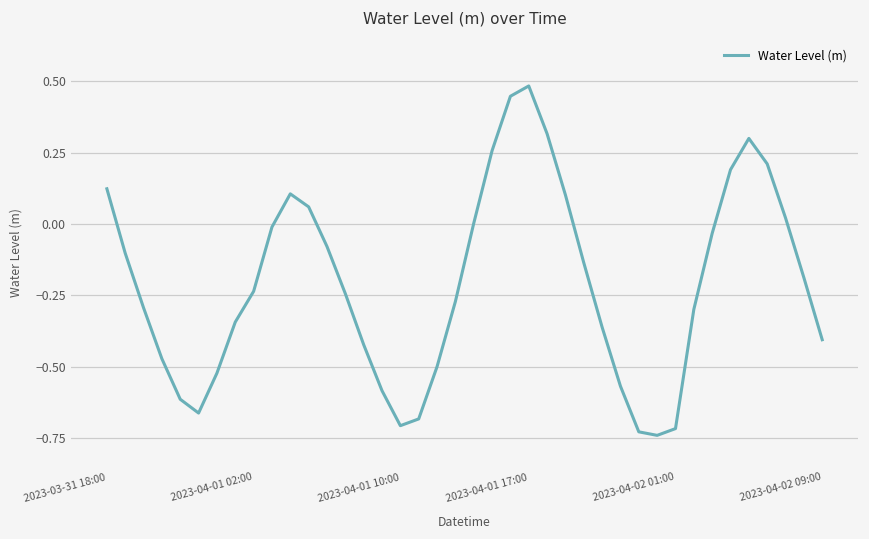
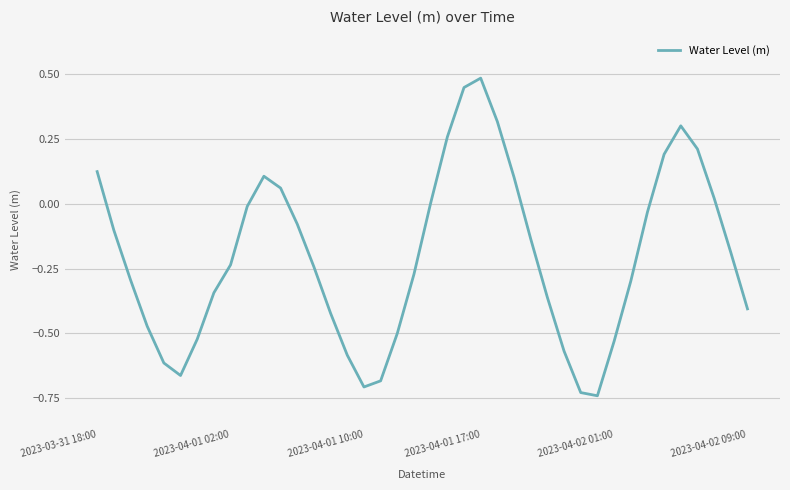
2023-04-02 01:00: -0.72 -> -0.53
